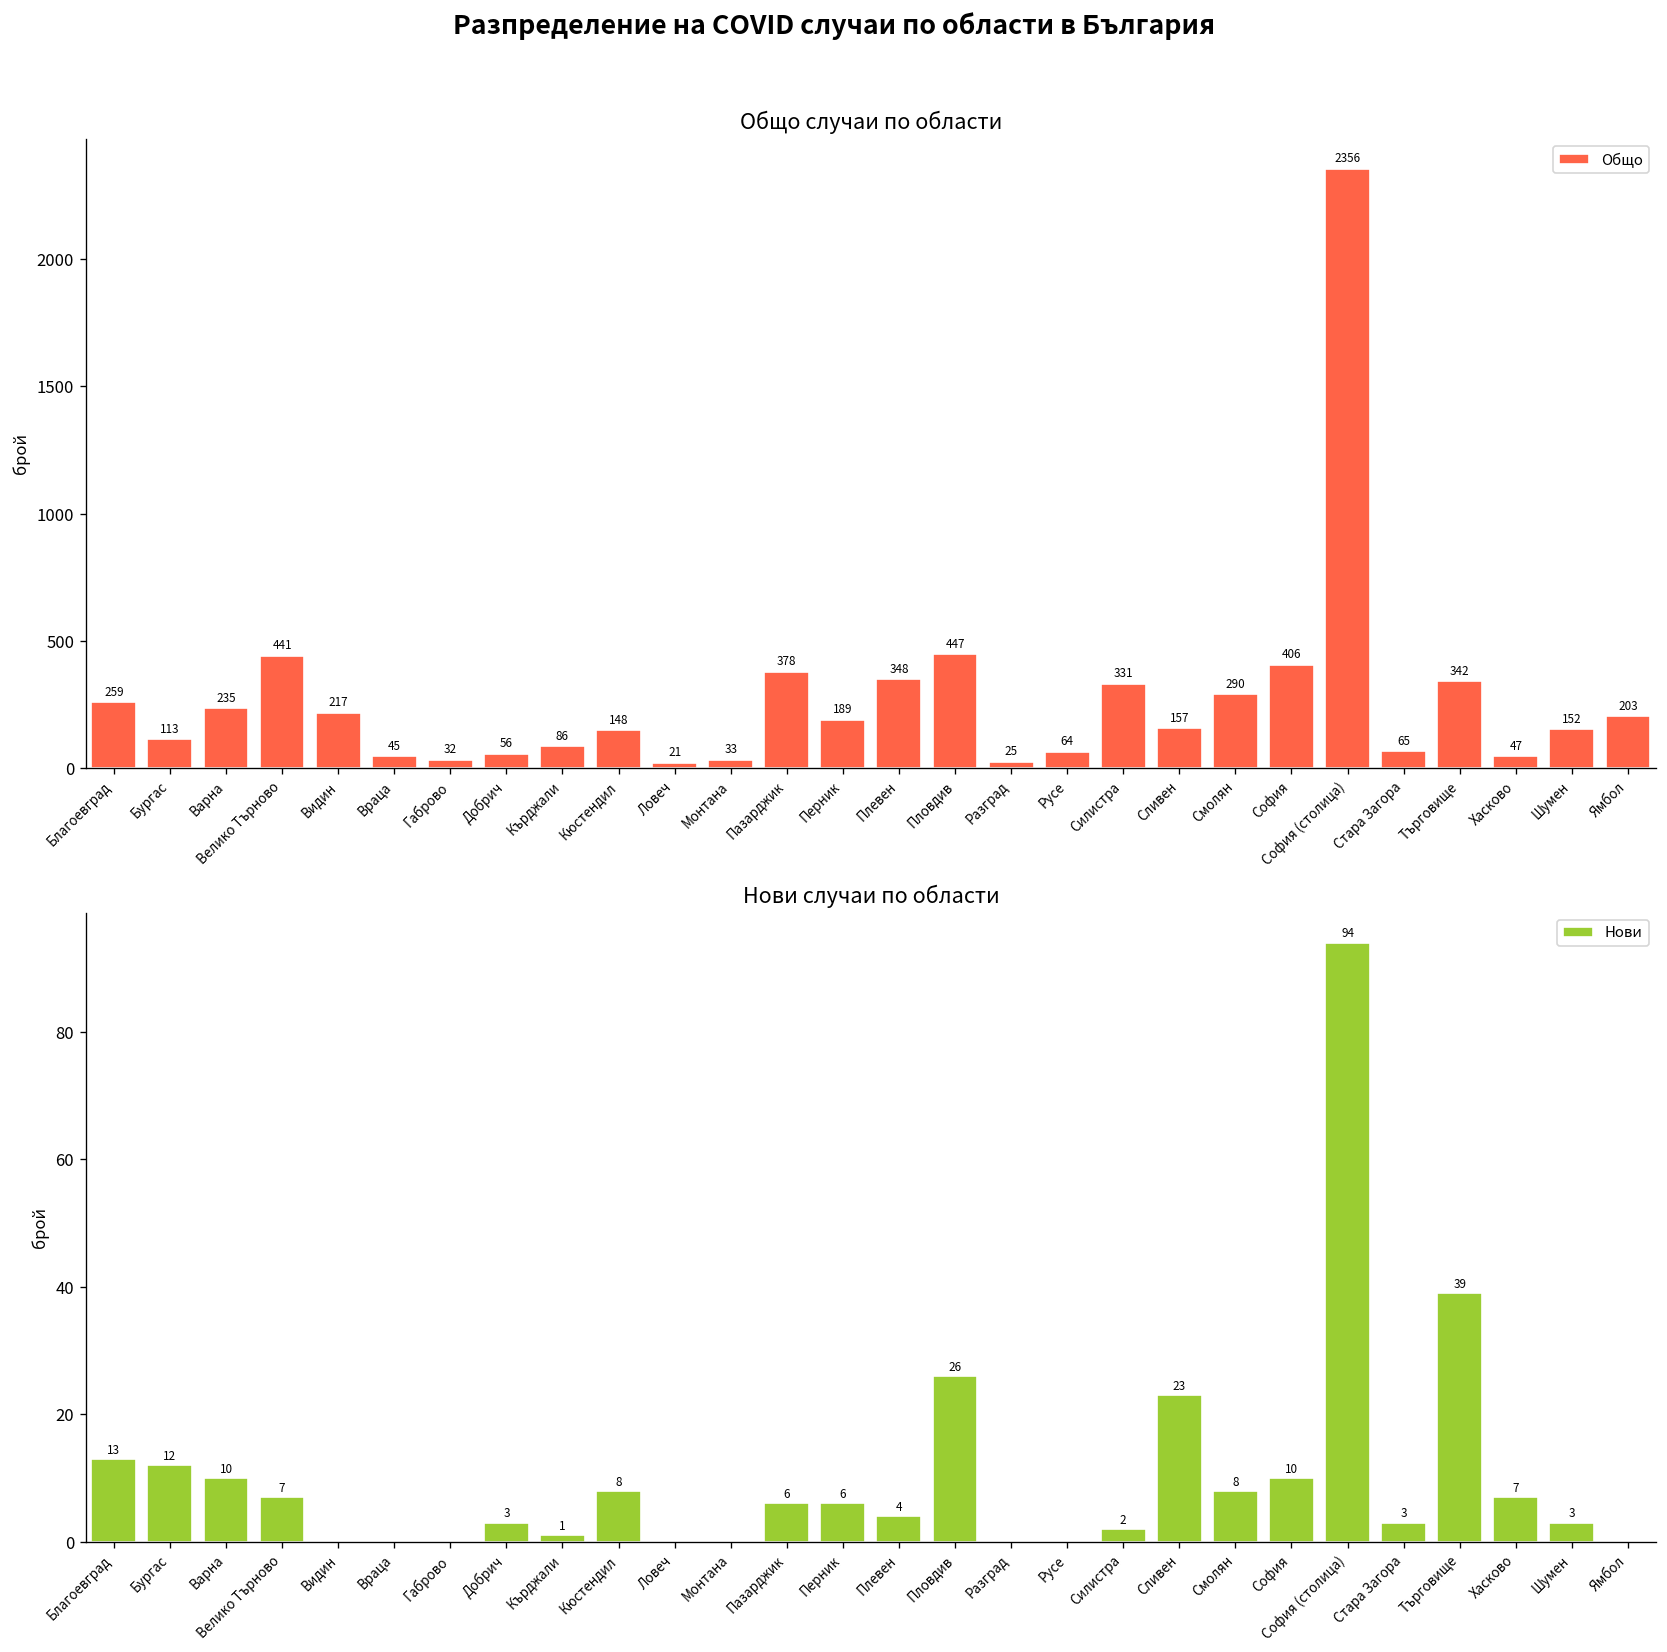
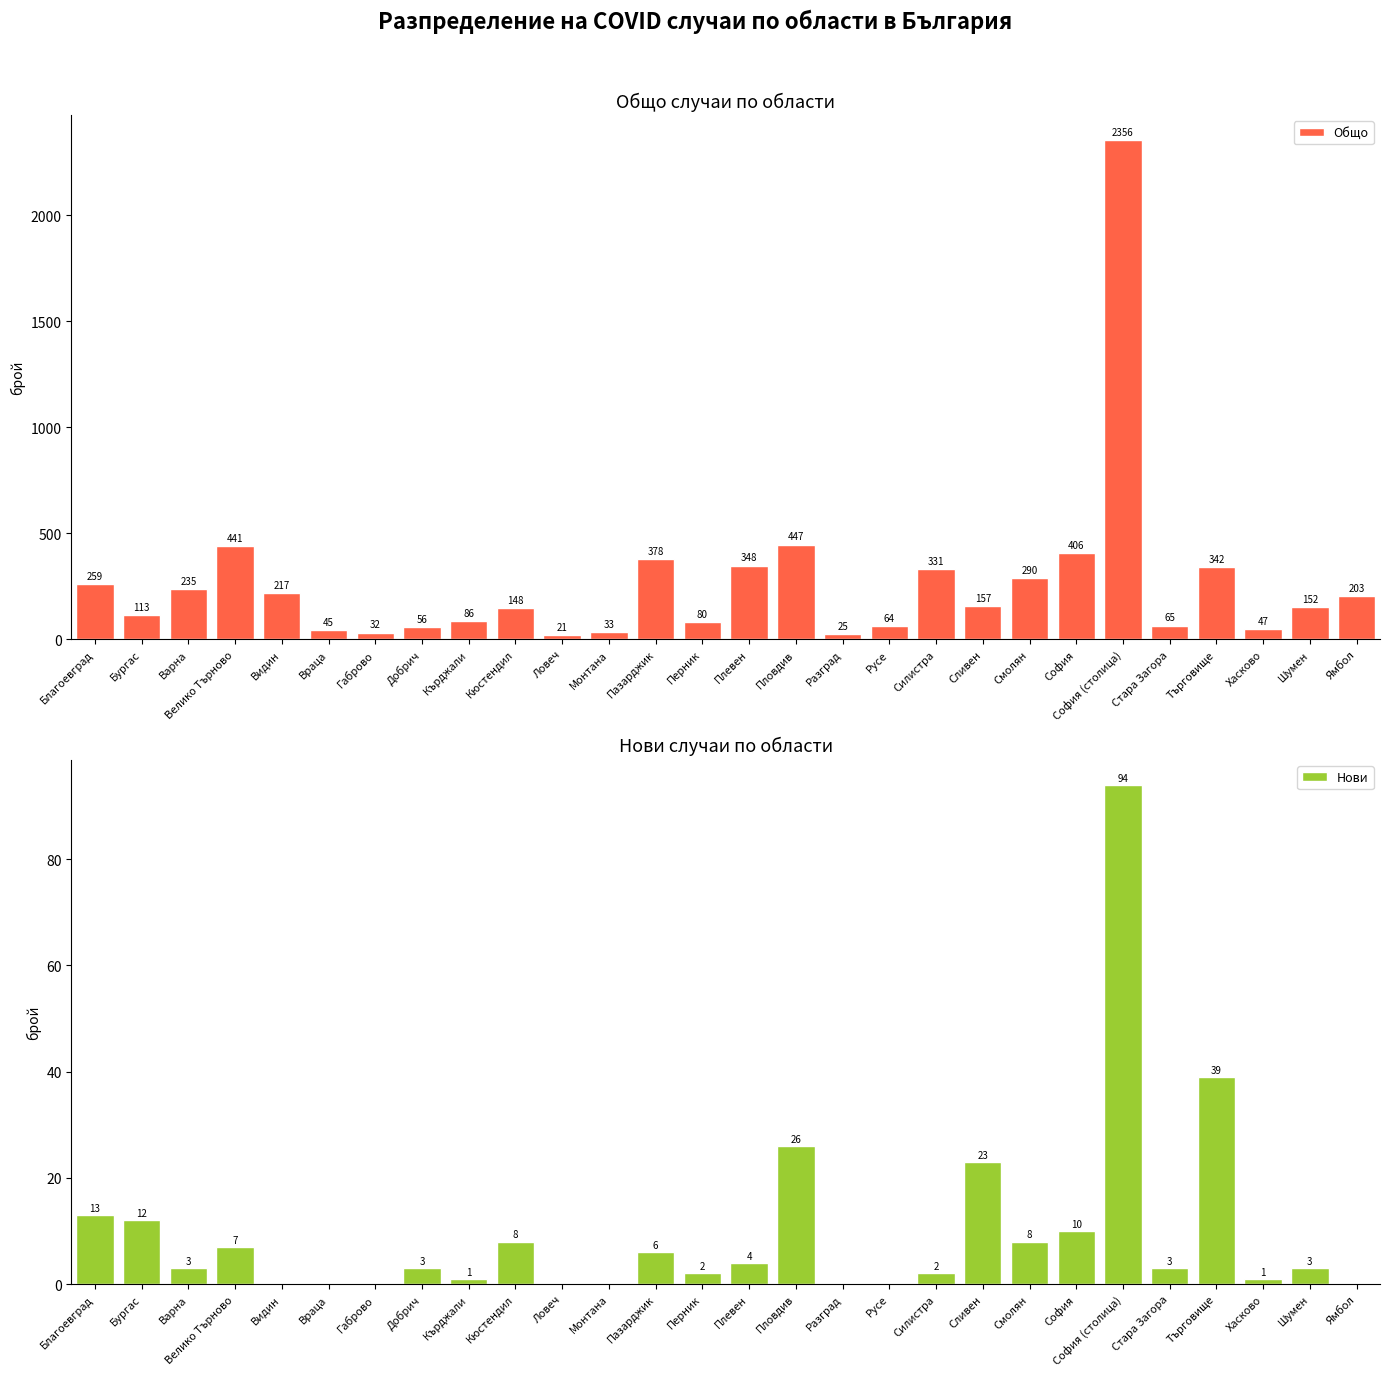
Общо случаи по области, Перник: 189 -> 80
Нови случаи по области, Варна: 10 -> 3
Нови случаи по области, Перник: 6 -> 2
Нови случаи по области, Хасково: 7 -> 1
